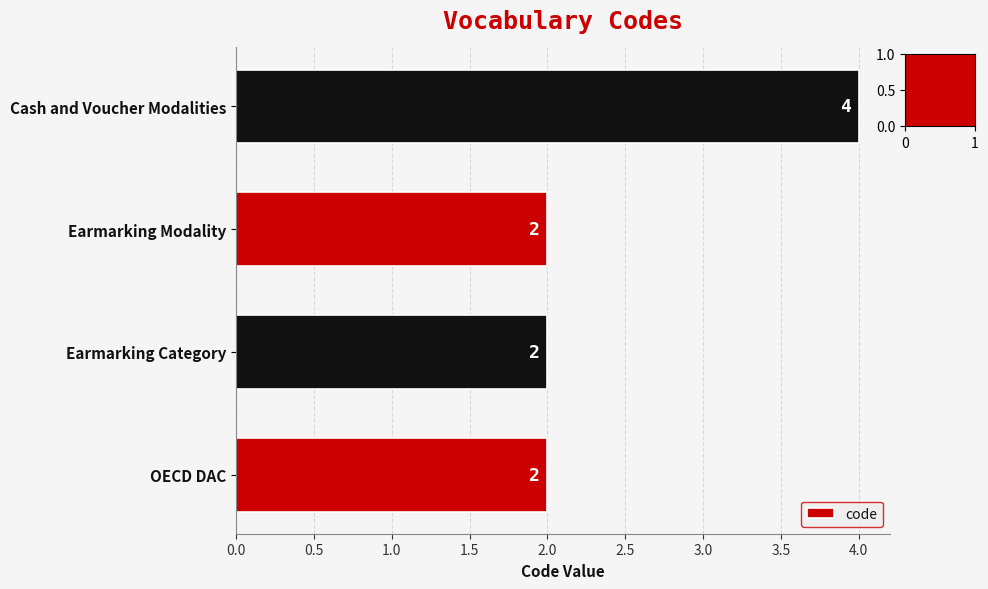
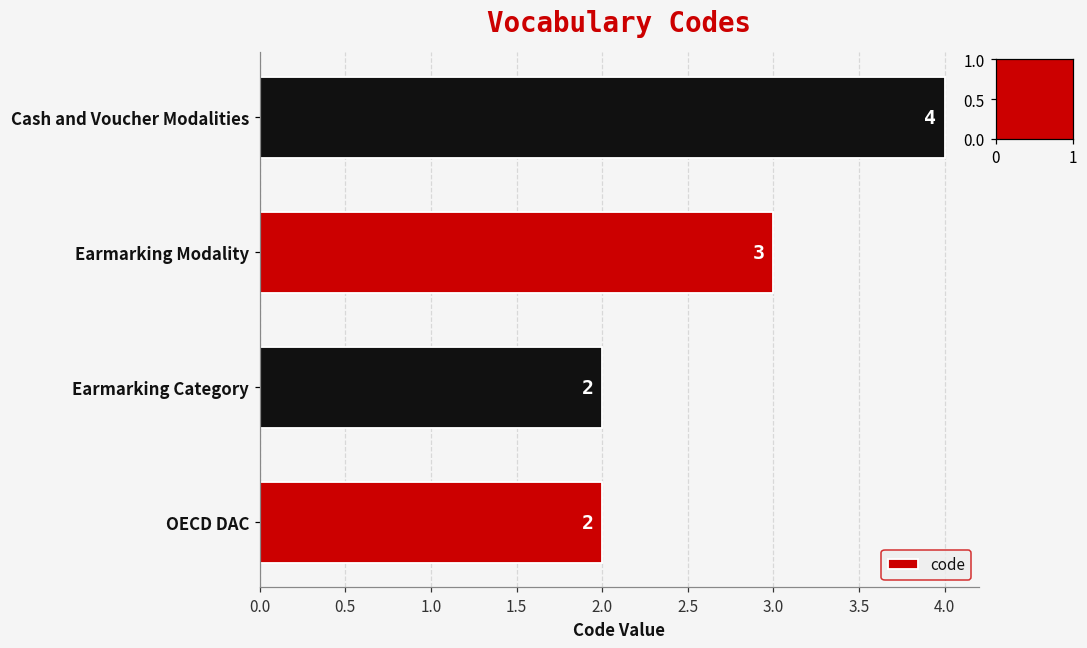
Earmarking Modality: 2 -> 3
